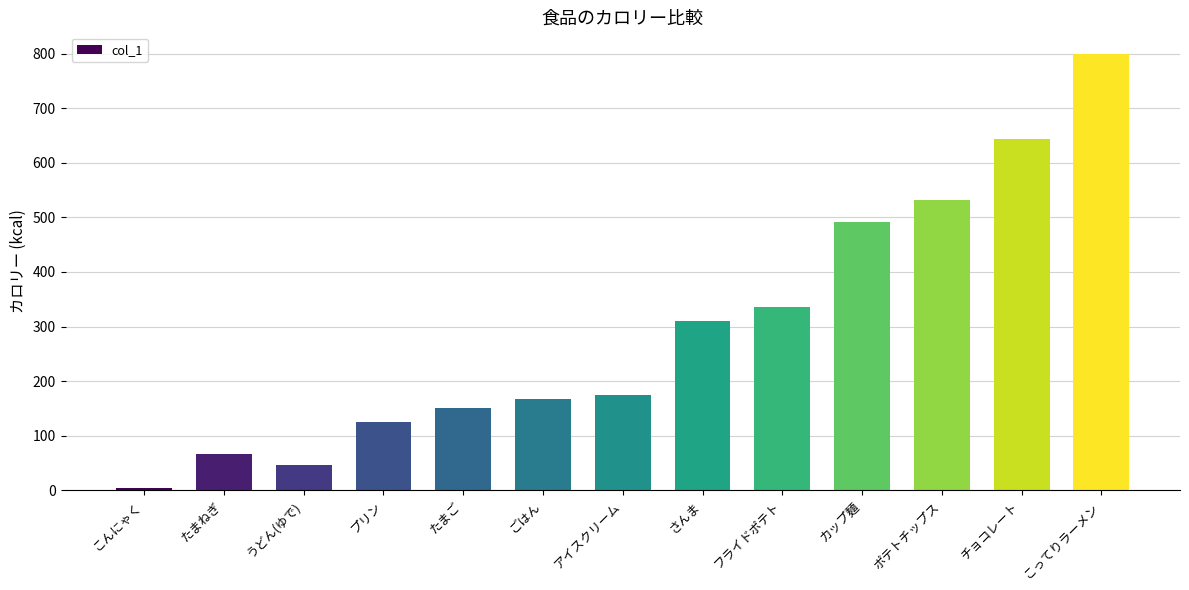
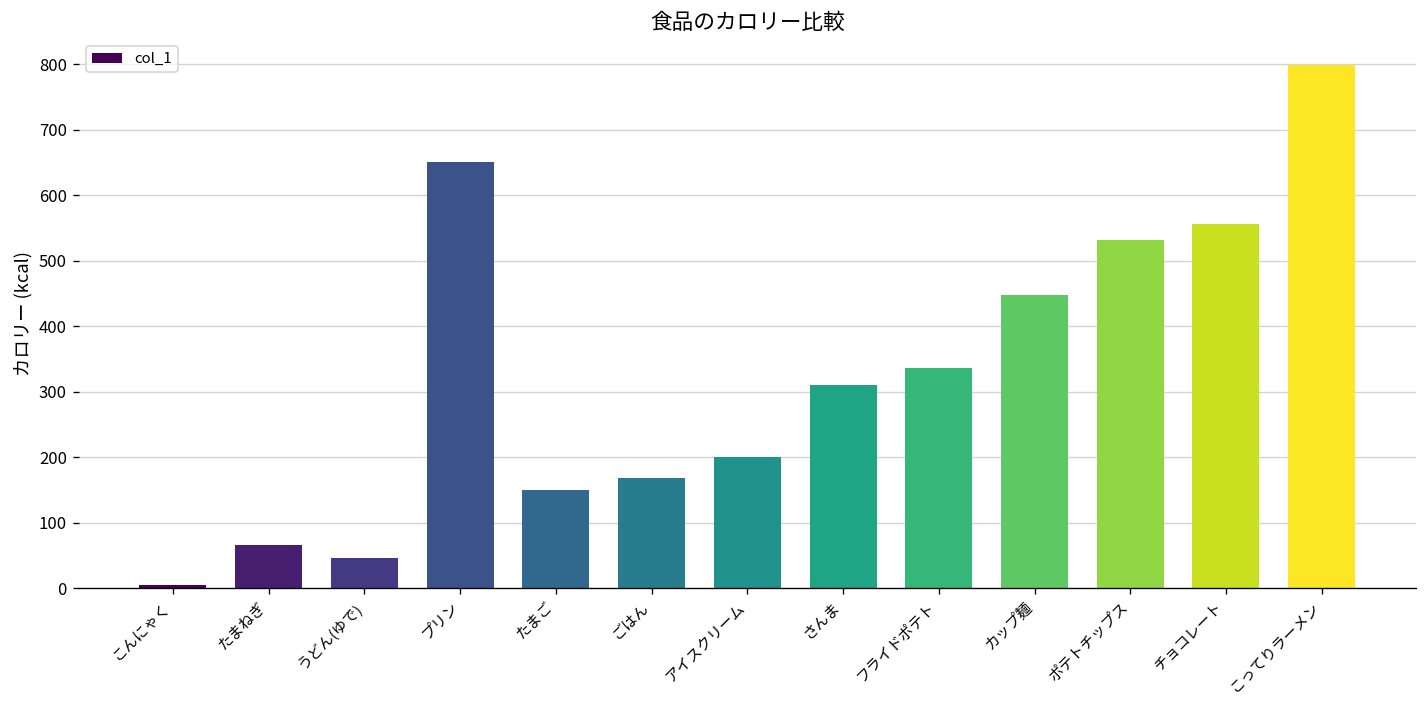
プリン: 130 -> 650
アイスクリーム: 170 -> 200
カップ麺: 490 -> 450
チョコレート: 640 -> 560
